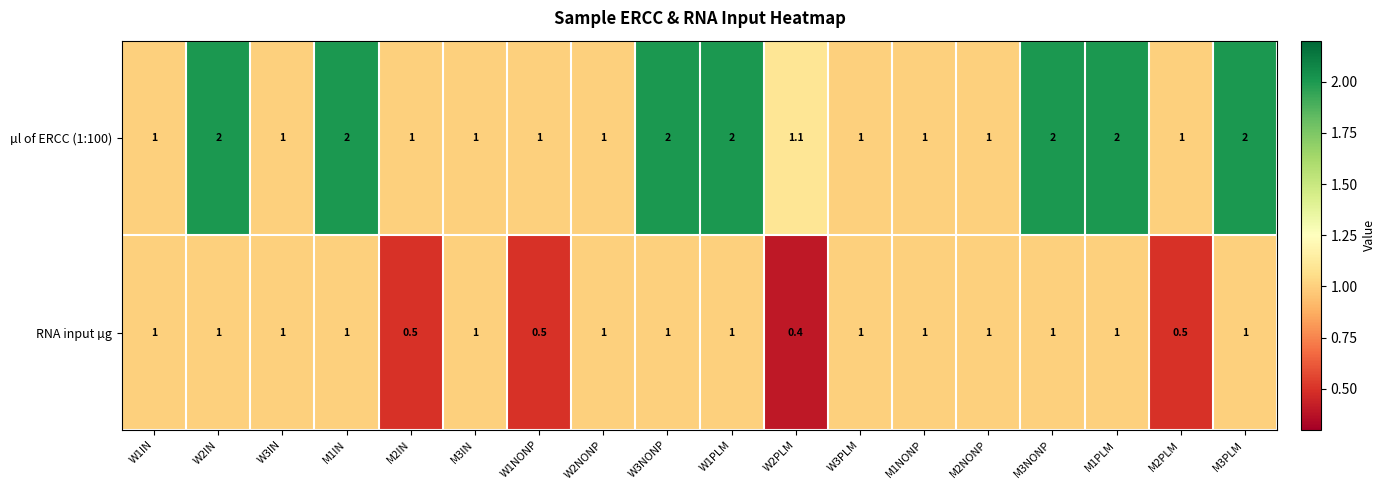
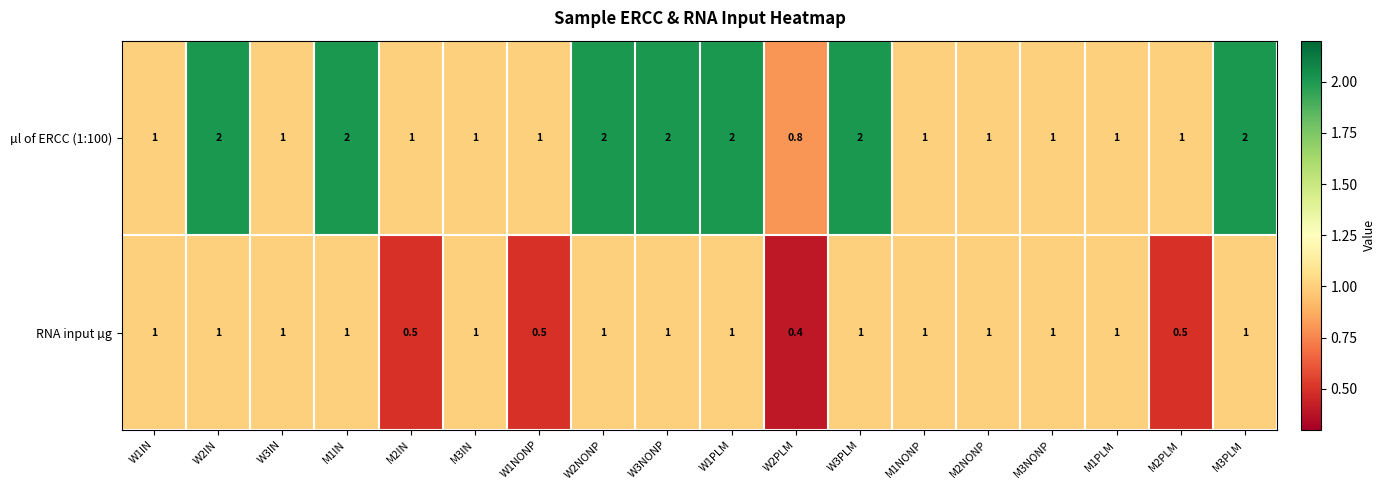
µl of ERCC (1:100), W2NONP: 1 -> 2
µl of ERCC (1:100), W2PLM: 1.1 -> 0.8
µl of ERCC (1:100), W3PLM: 1 -> 2
µl of ERCC (1:100), M3NONP: 2 -> 1
µl of ERCC (1:100), M1PLM: 2 -> 1
